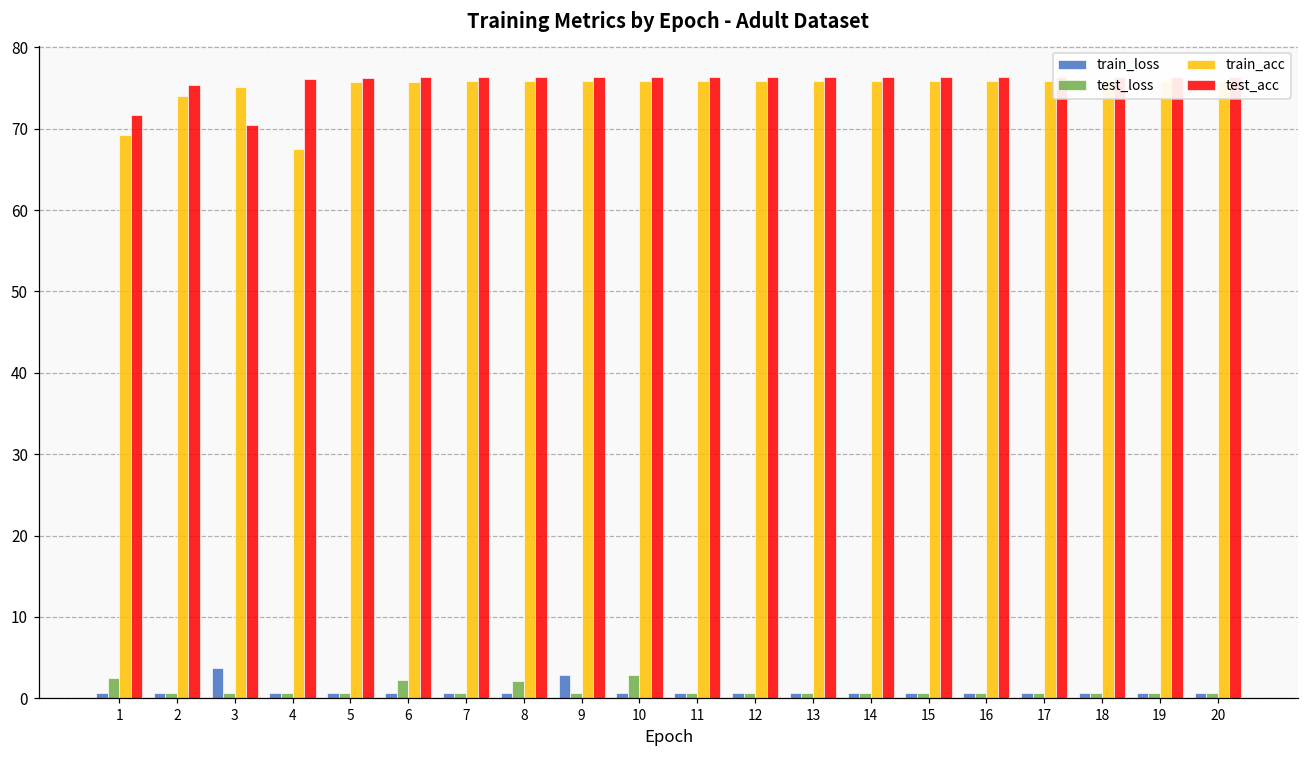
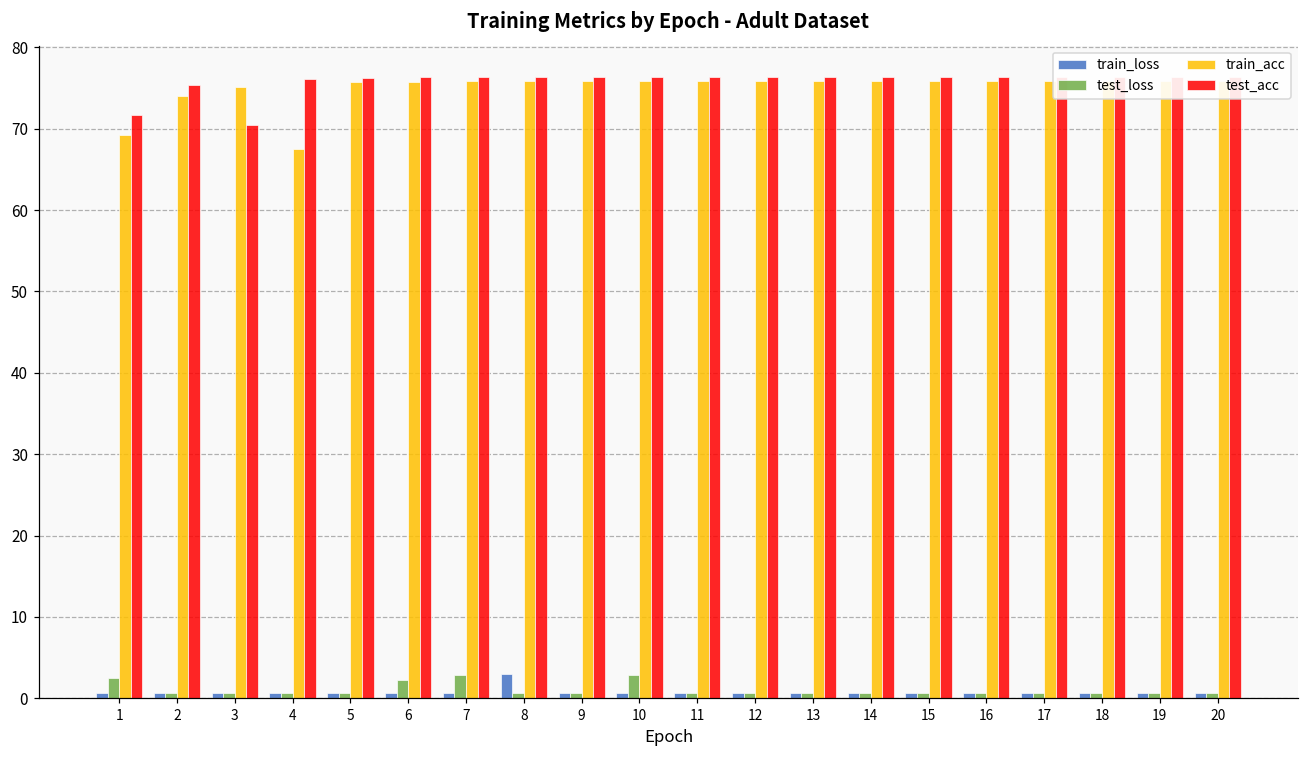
train_loss, 3: 4 -> 1
test_loss, 7: 1 -> 3
train_loss, 8: 1 -> 3
test_loss, 8: 2 -> 1
train_loss, 9: 3 -> 1
